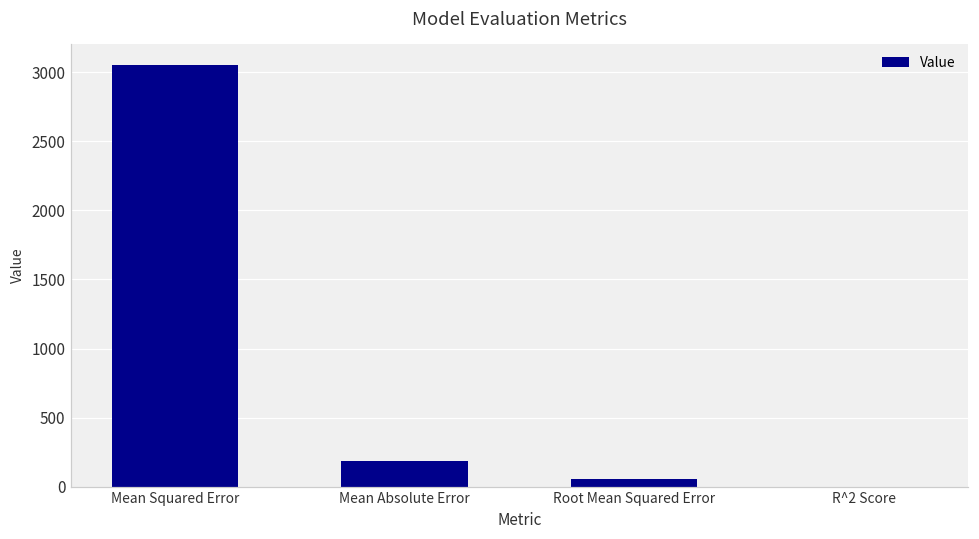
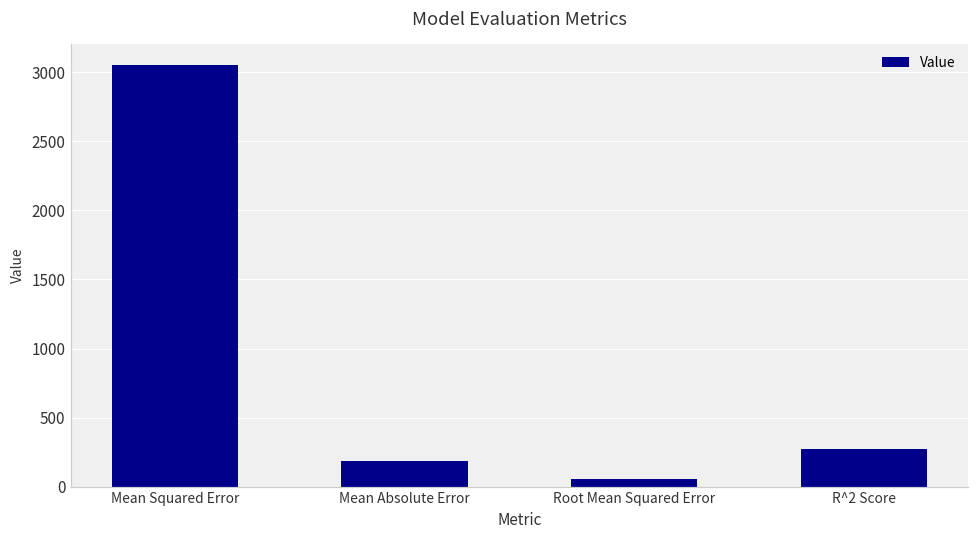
R^2 Score: 0 -> 280
